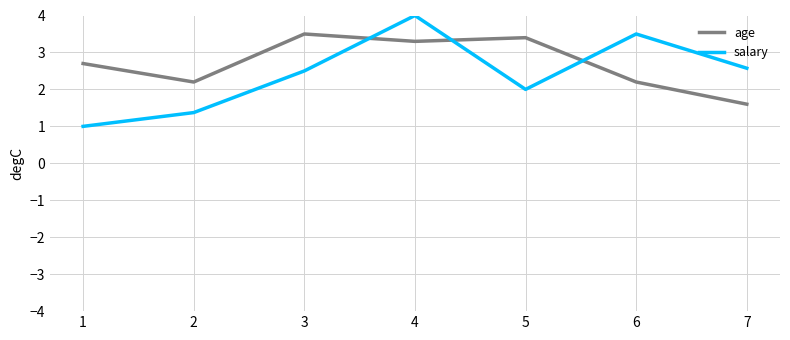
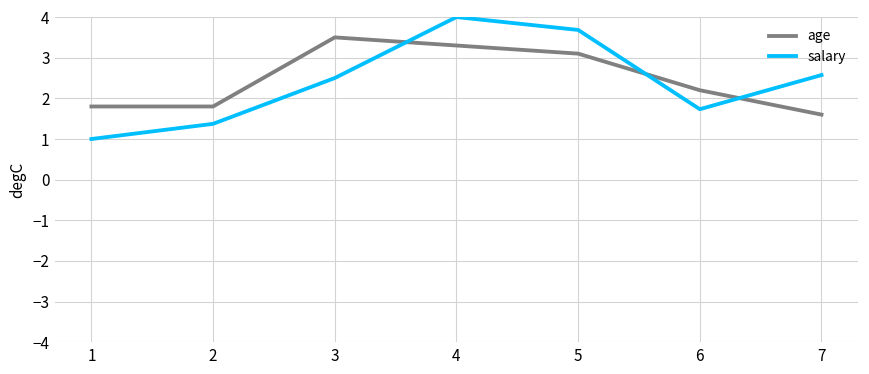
age, 1: 2.7 -> 1.8
age, 2: 2.2 -> 1.8
age, 5: 3.4 -> 3.1
salary, 5: 2.0 -> 3.7
salary, 6: 3.5 -> 1.7
